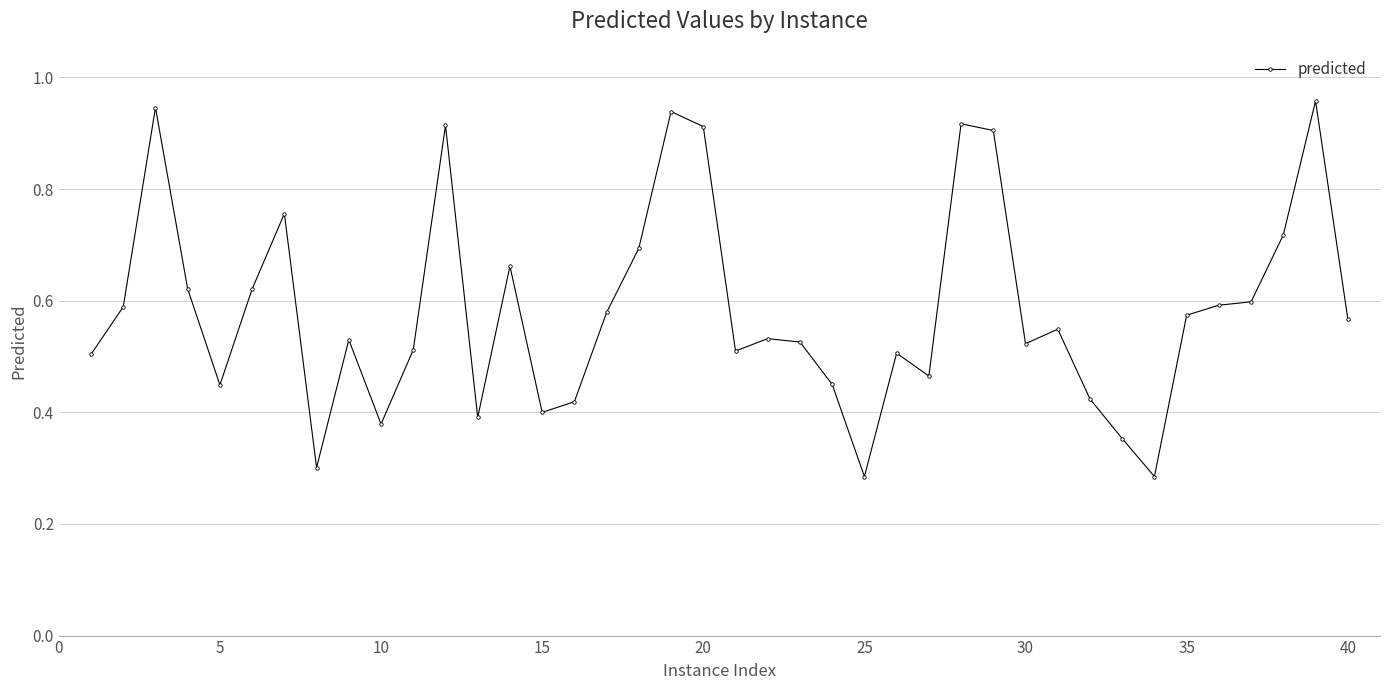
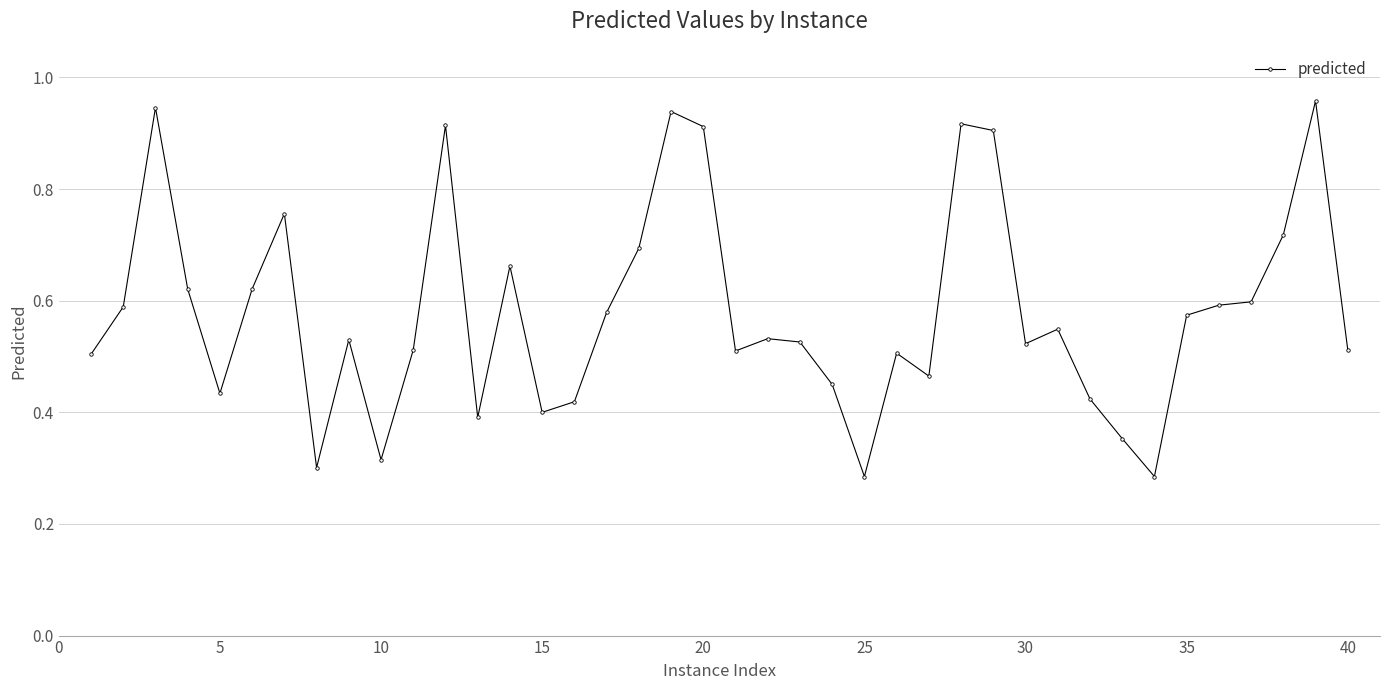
5: 0.45 -> 0.43
10: 0.38 -> 0.32
40: 0.57 -> 0.51
